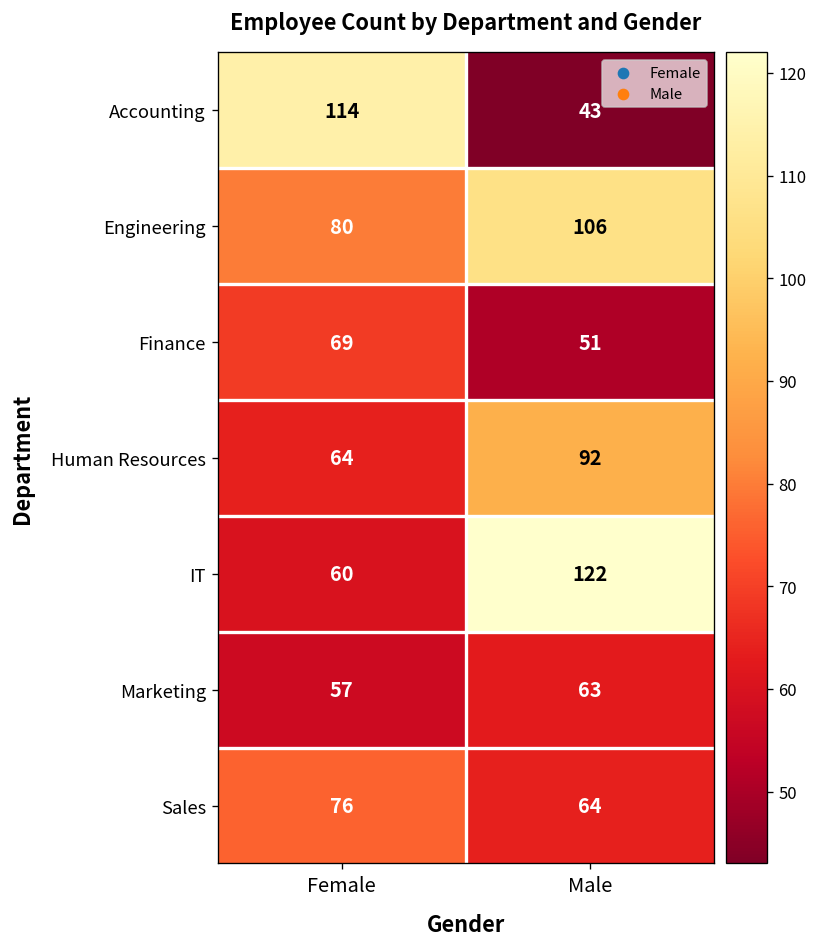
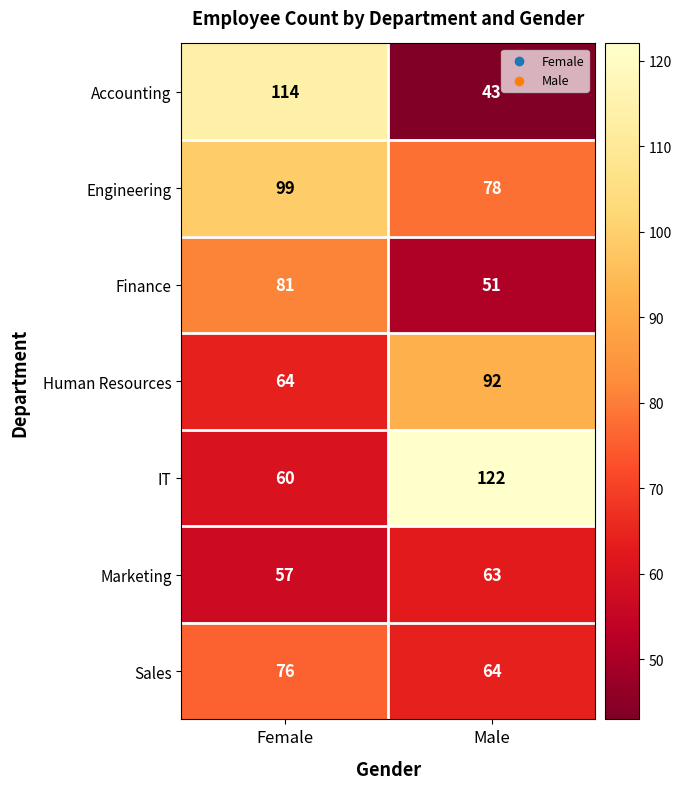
Engineering, Female: 80 -> 99
Engineering, Male: 106 -> 78
Finance, Female: 69 -> 81
